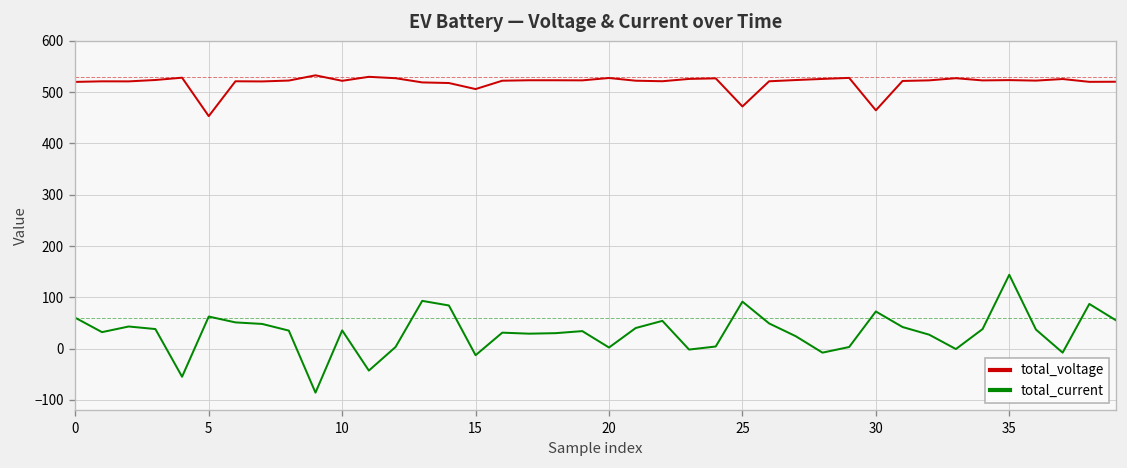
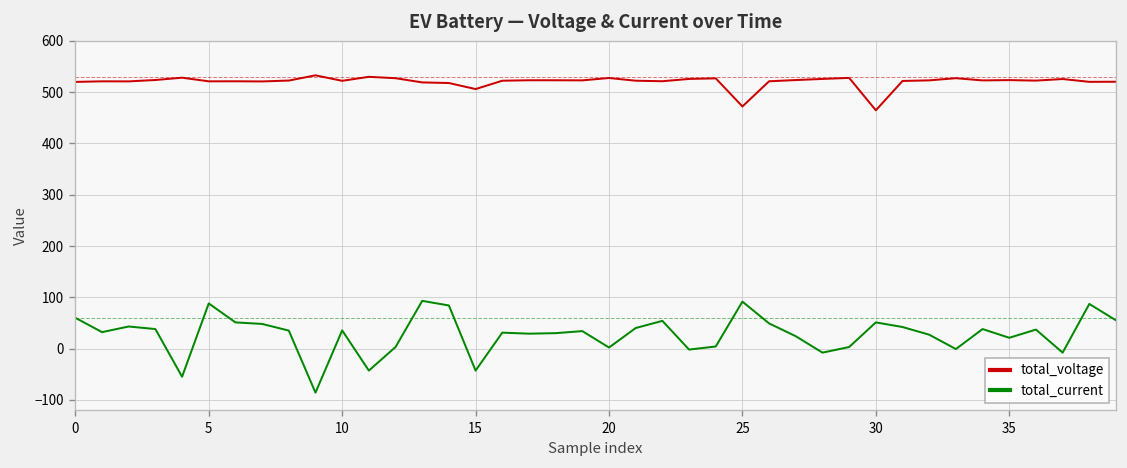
total_voltage, 5: 450 -> 520
total_current, 5: 60 -> 90
total_current, 15: -10 -> -40
total_current, 30: 70 -> 50
total_current, 35: 140 -> 20
